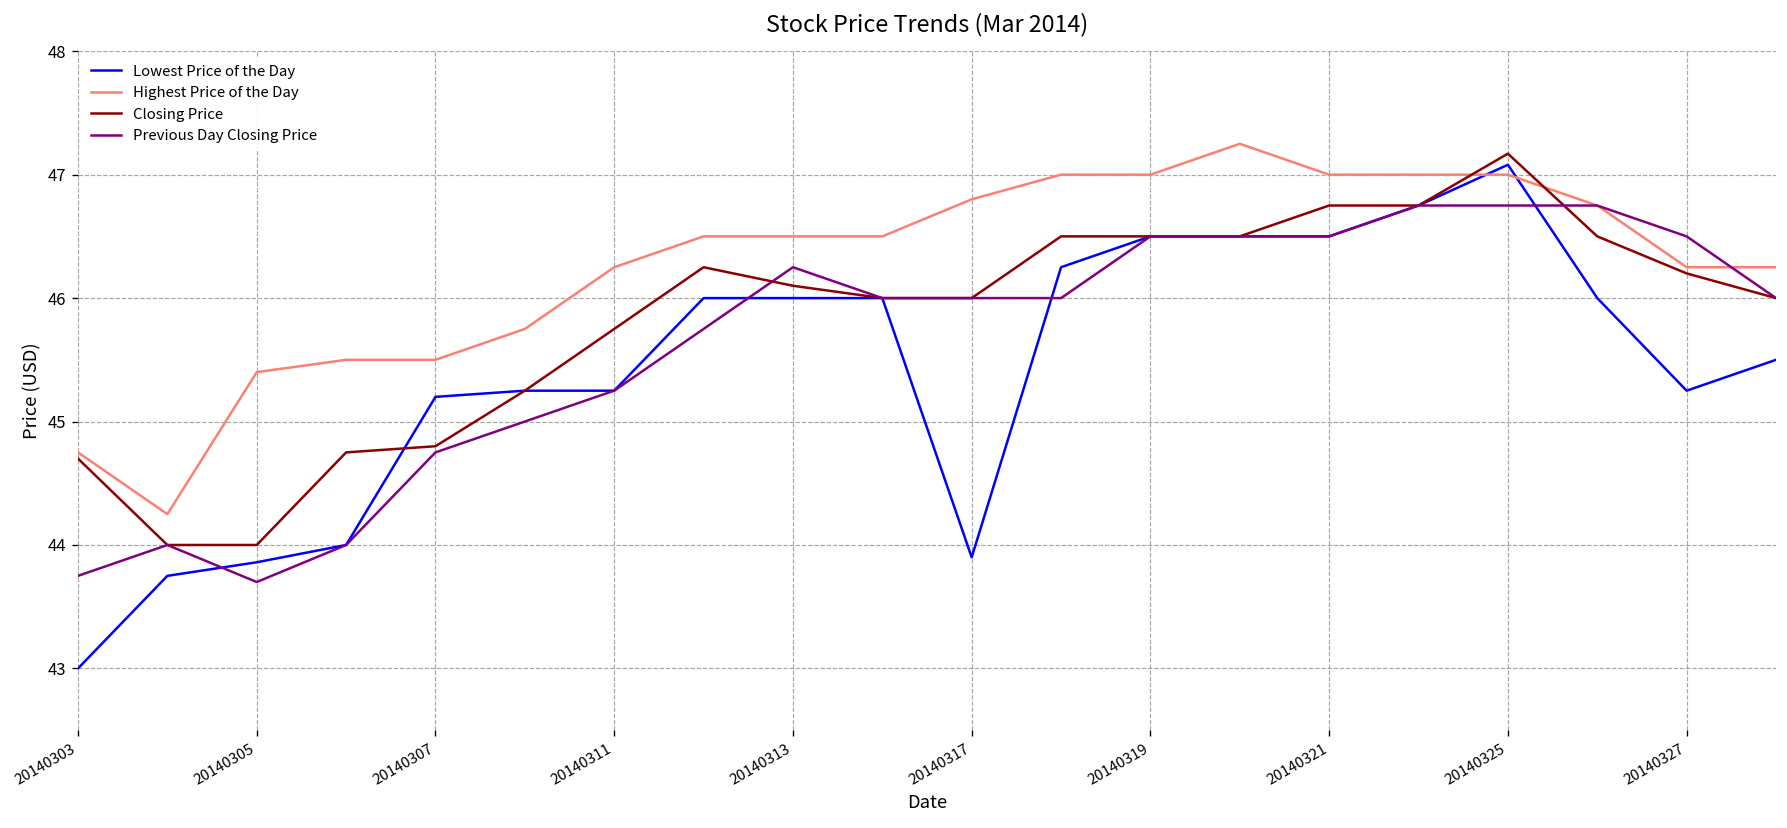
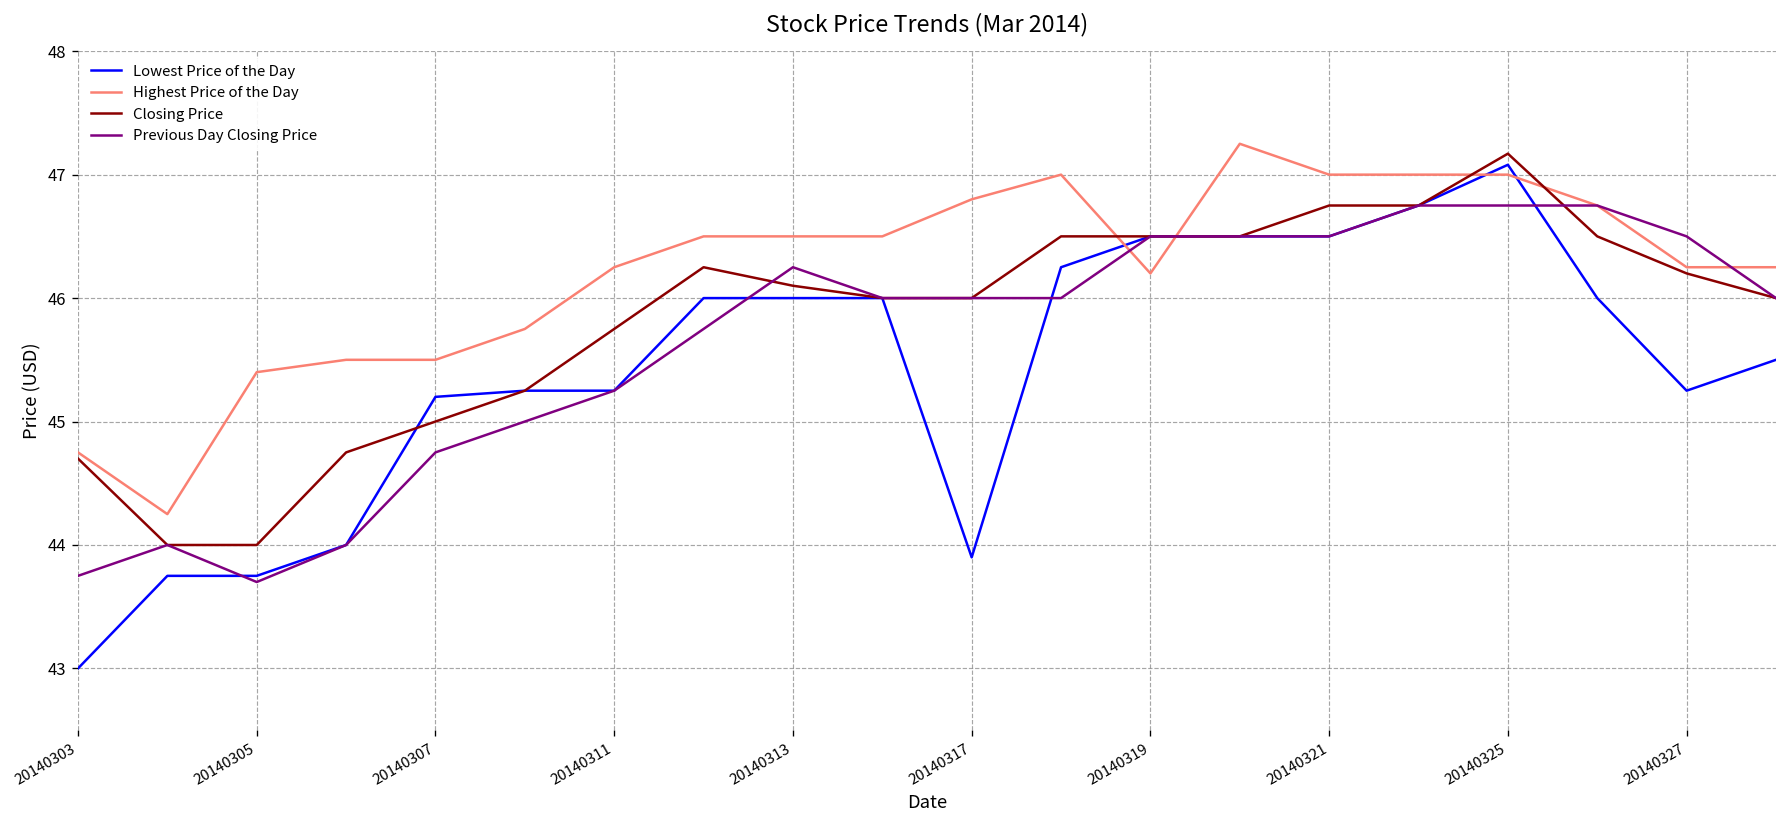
Lowest Price of the Day, 20140305: 43.86 -> 43.75
Closing Price, 20140307: 44.8 -> 45.0
Highest Price of the Day, 20140319: 47.0 -> 46.2
